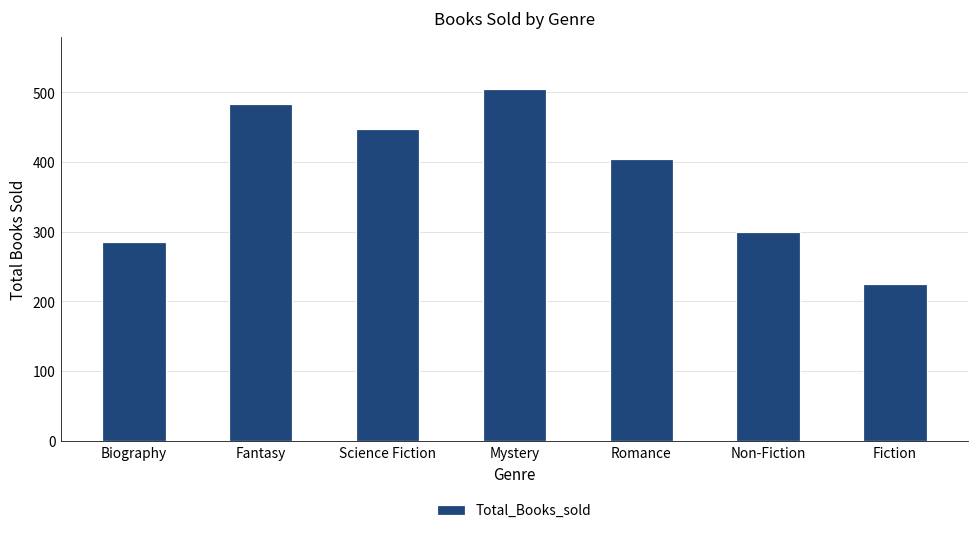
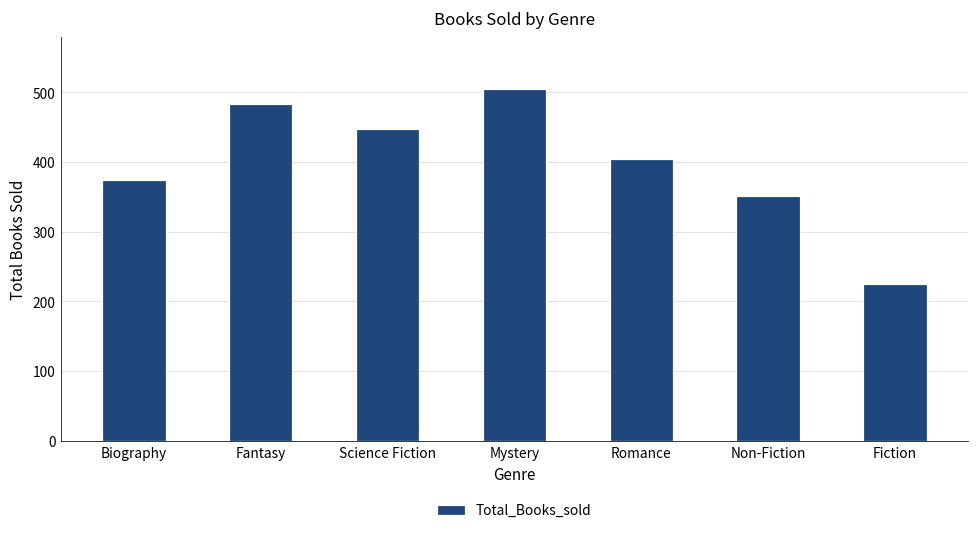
Biography: 290 -> 370
Non-Fiction: 300 -> 350
